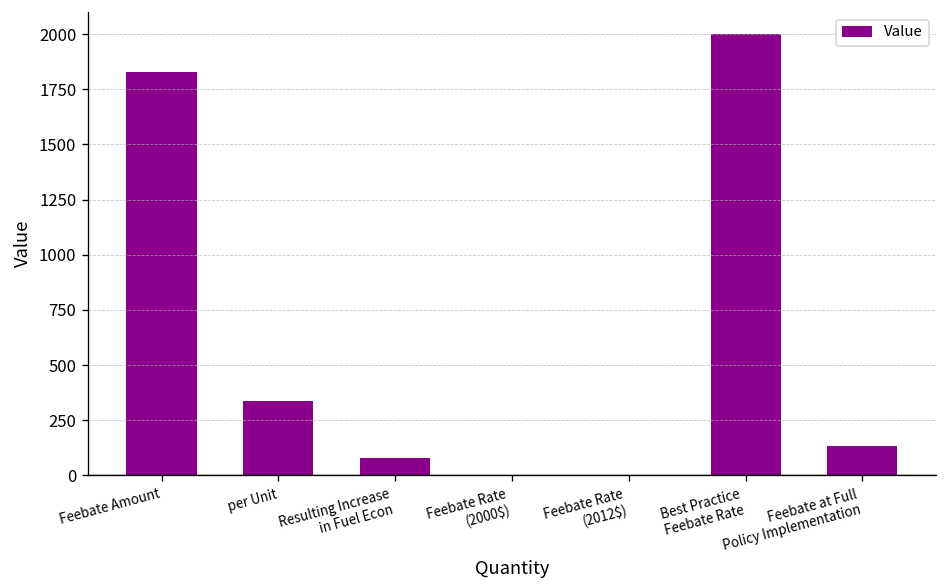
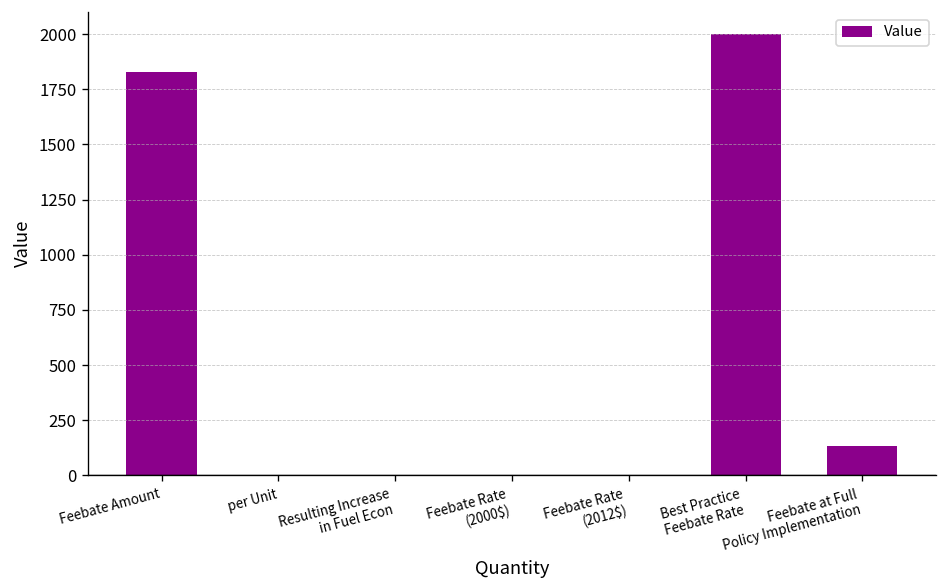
per Unit: 340 -> 0
Resulting Increase in Fuel Econ: 80 -> 0
